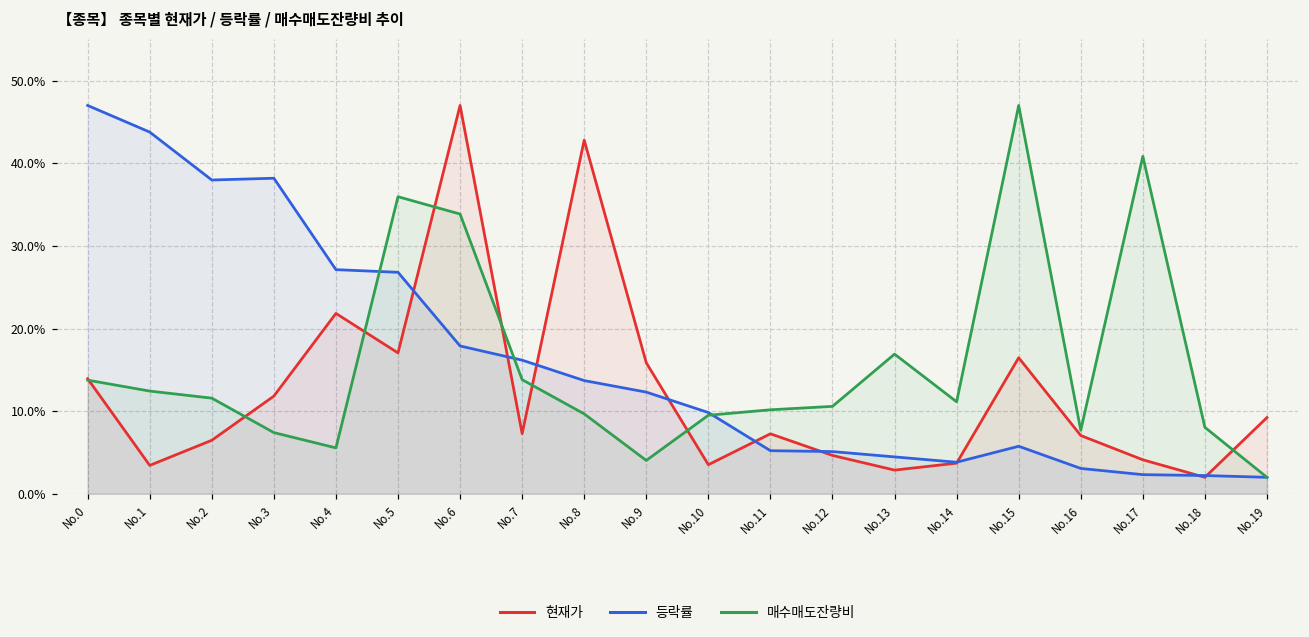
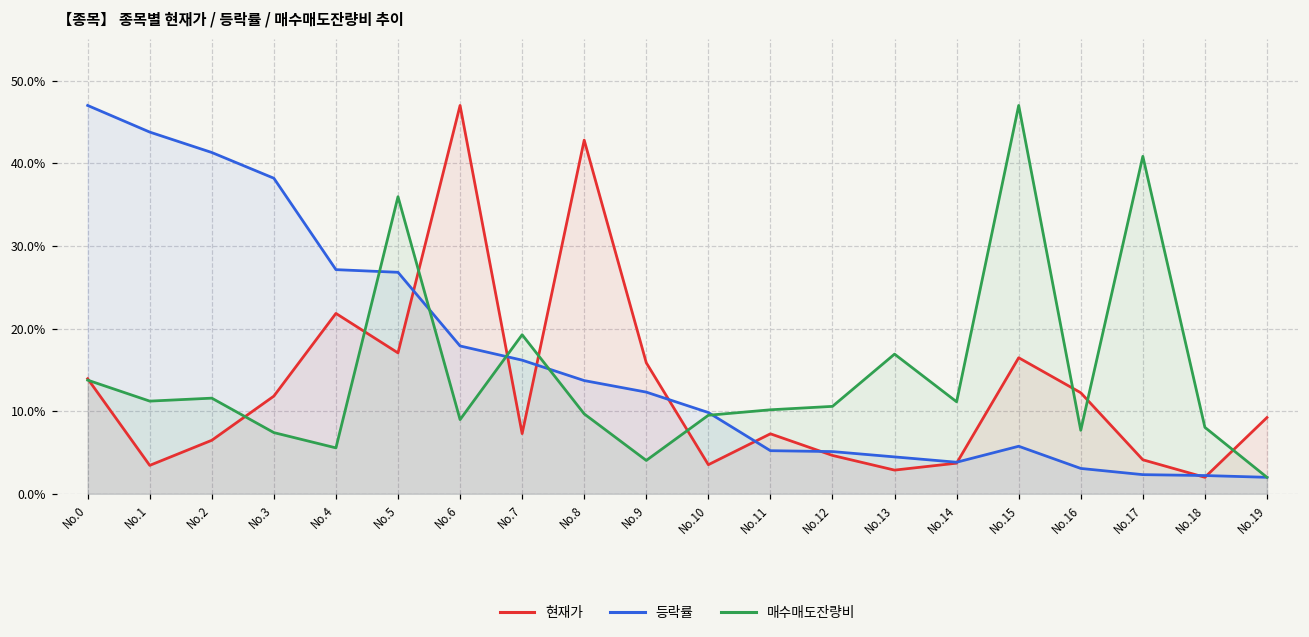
매수매도잔량비, No.1: 12% -> 11%
등락률, No.2: 38% -> 41%
매수매도잔량비, No.6: 34% -> 9%
매수매도잔량비, No.7: 14% -> 19%
현재가, No.16: 7% -> 12%
